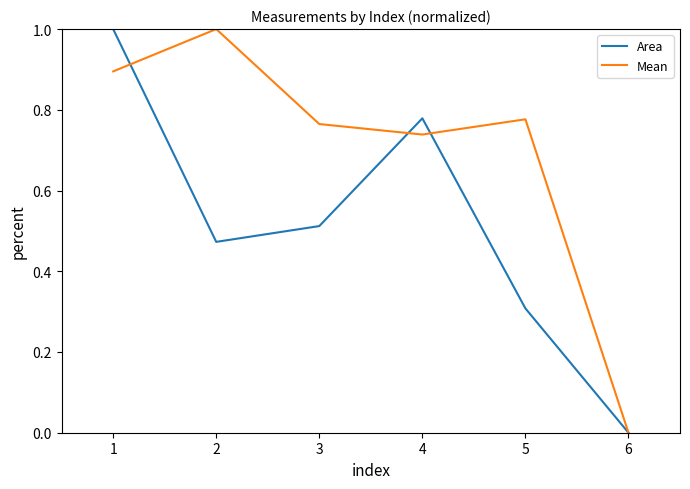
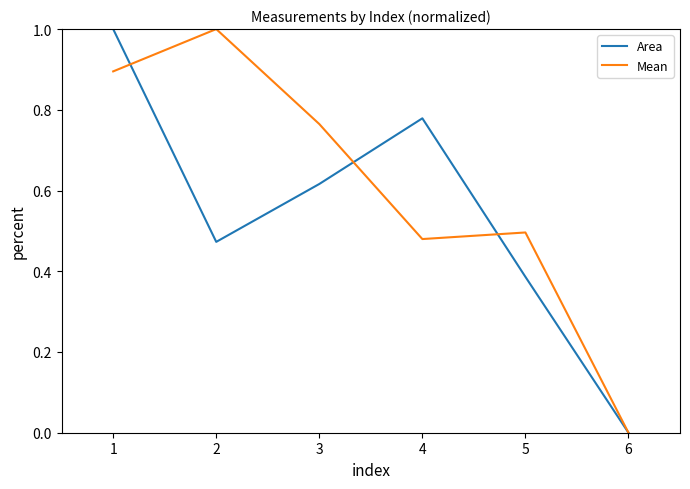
Area, 3: 0.51 -> 0.62
Mean, 4: 0.74 -> 0.48
Area, 5: 0.31 -> 0.39
Mean, 5: 0.78 -> 0.50
